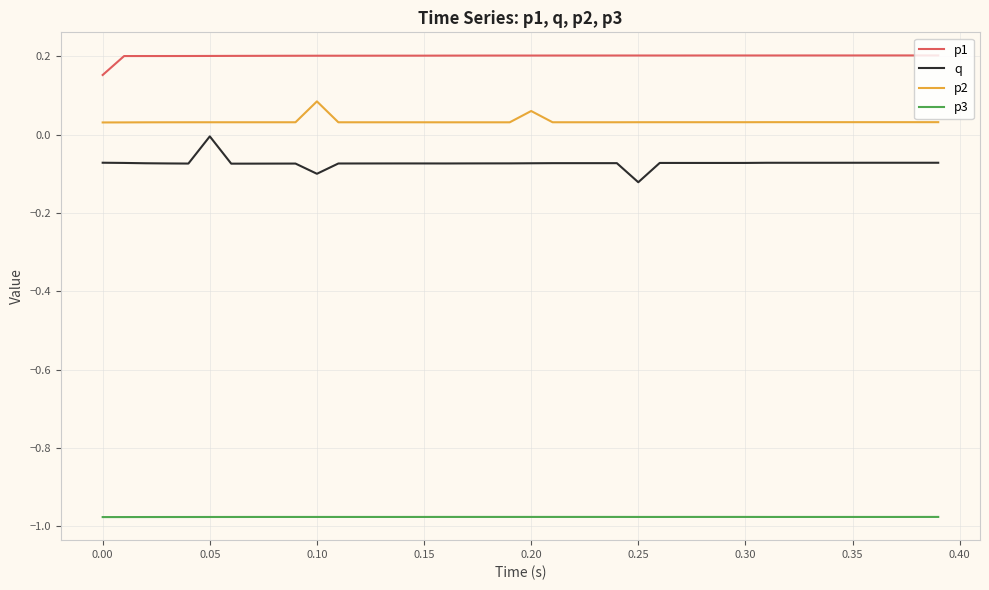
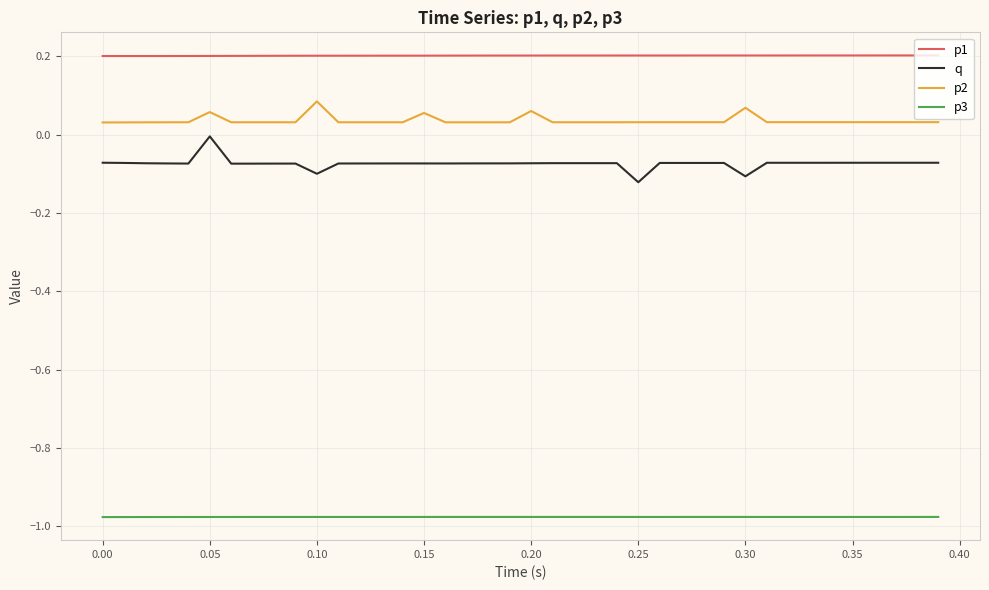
p1, 0.00: 0.15 -> 0.20
p2, 0.05: 0.03 -> 0.06
p2, 0.15: 0.03 -> 0.06
q, 0.30: -0.07 -> -0.11
p2, 0.30: 0.03 -> 0.07
